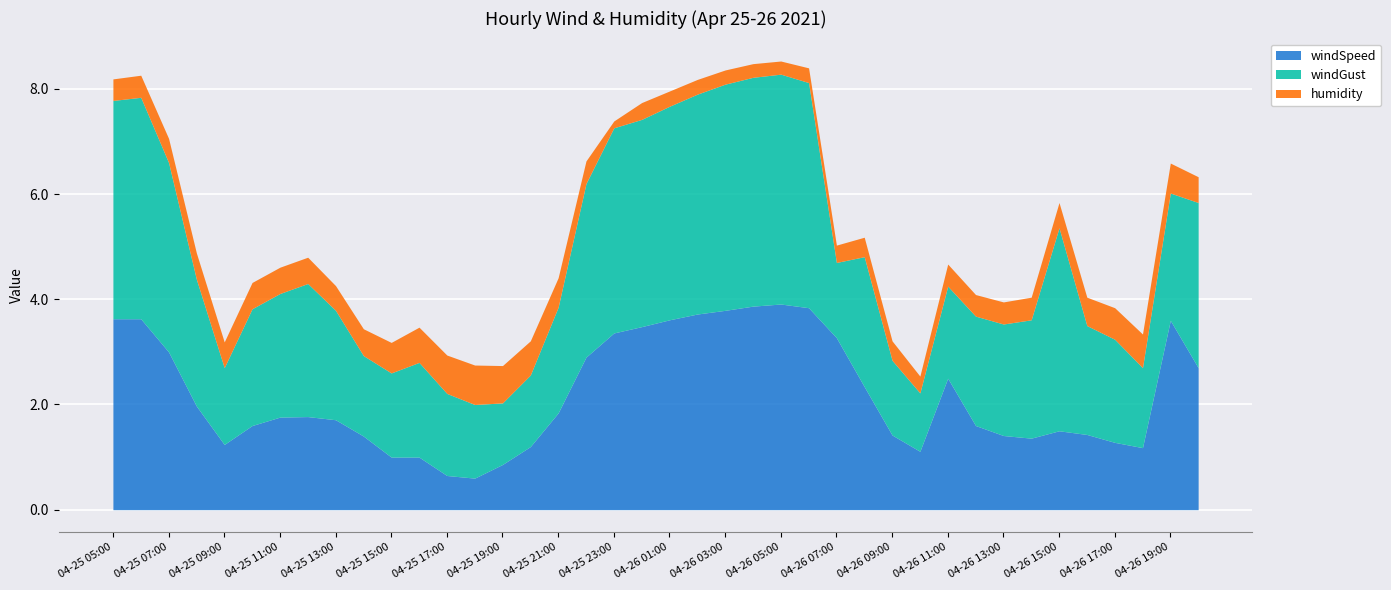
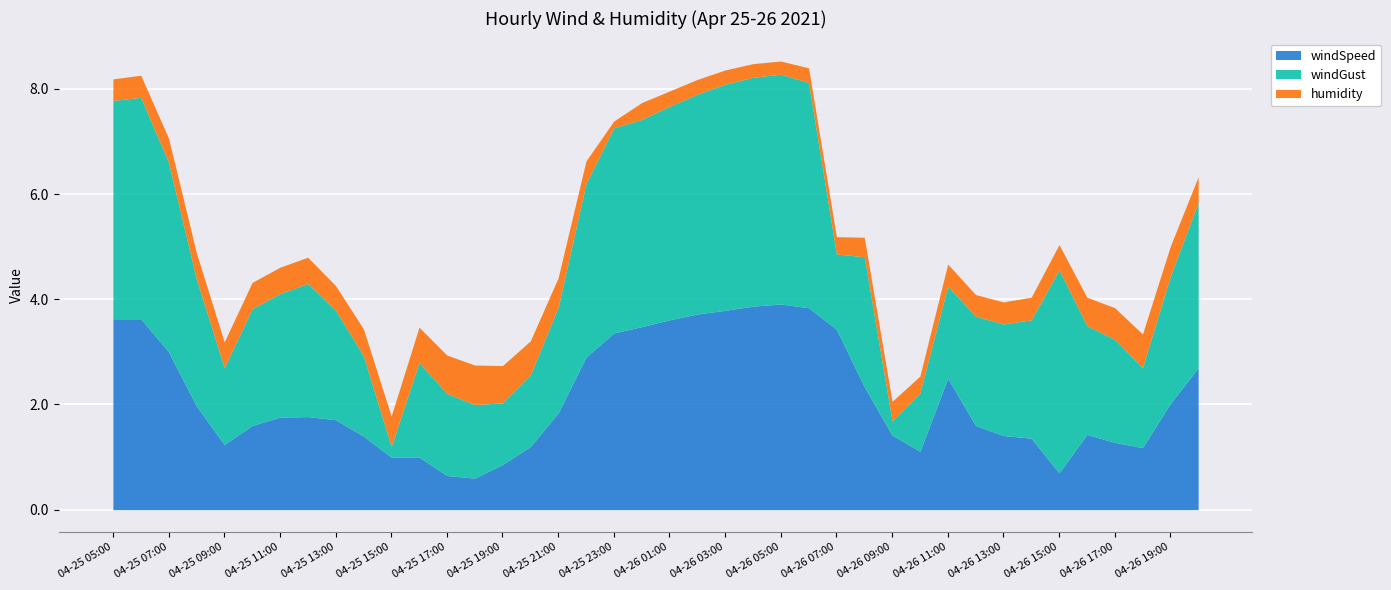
windGust, 04-25 15:00: 1.6 -> 0.2
windSpeed, 04-26 07:00: 3.3 -> 3.4
windGust, 04-26 09:00: 1.4 -> 0.3
windSpeed, 04-26 15:00: 1.5 -> 0.7
windSpeed, 04-26 19:00: 3.6 -> 2.0
